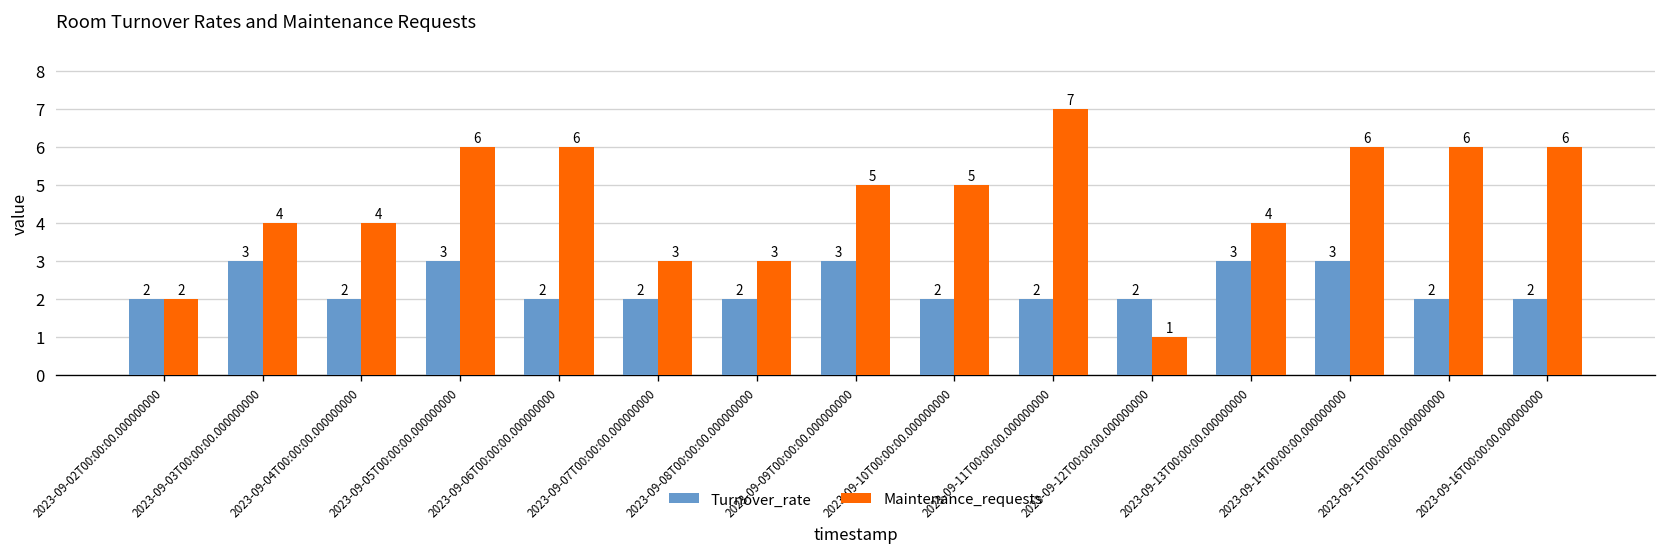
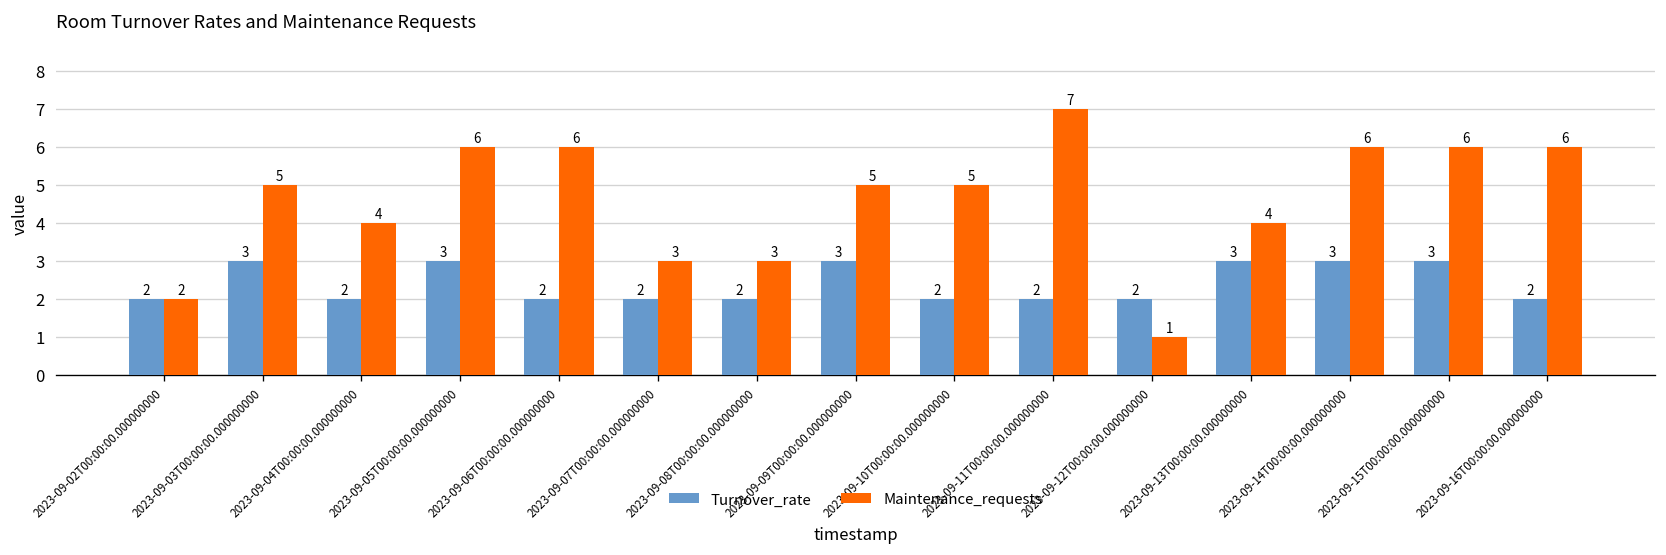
Maintenance_requests, 2023-09-03T00:00:00.000000000: 4 -> 5
Turnover_rate, 2023-09-15T00:00:00.000000000: 2 -> 3
